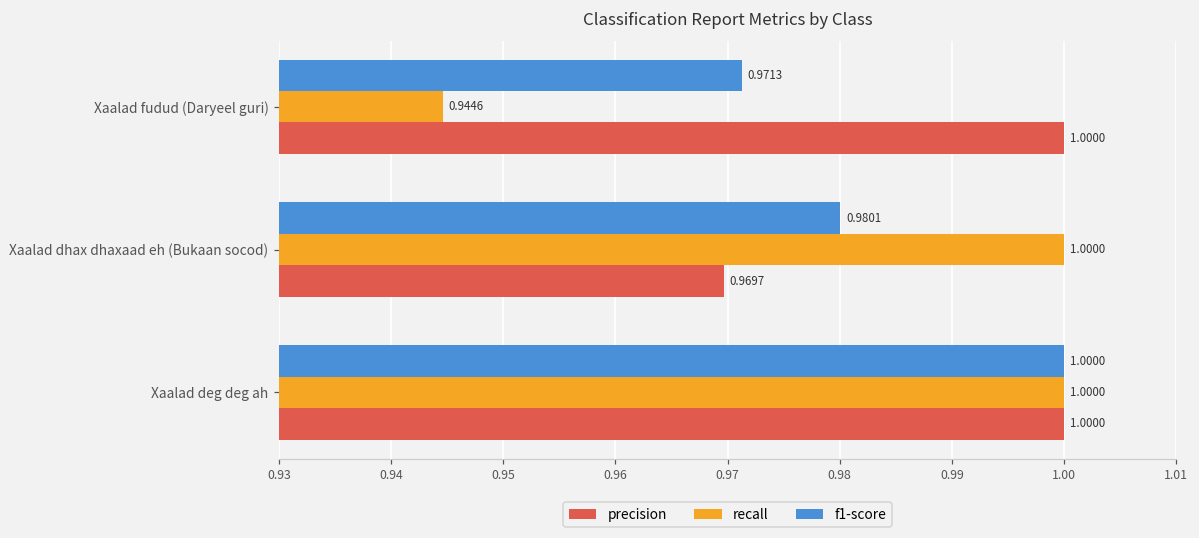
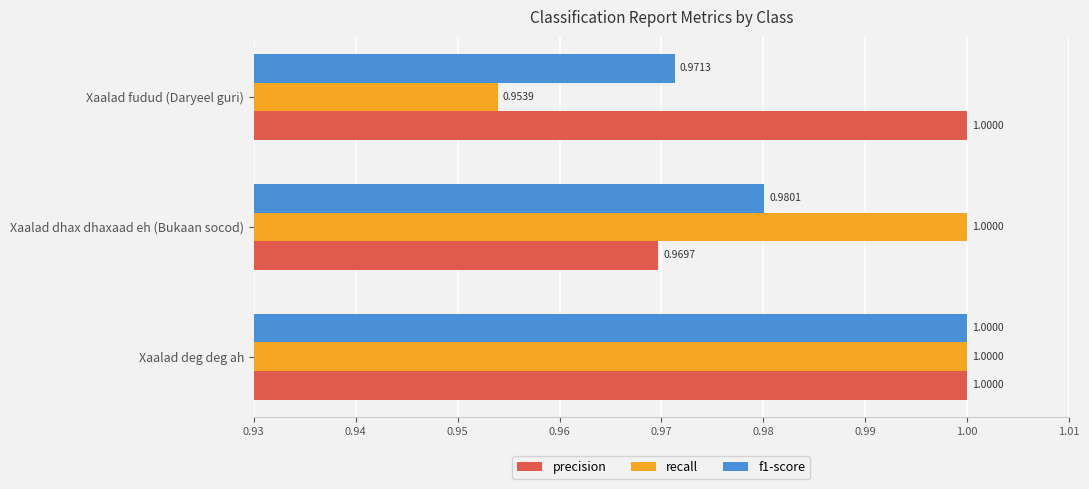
recall, Xaalad fudud (Daryeel guri): 0.9446 -> 0.9539
